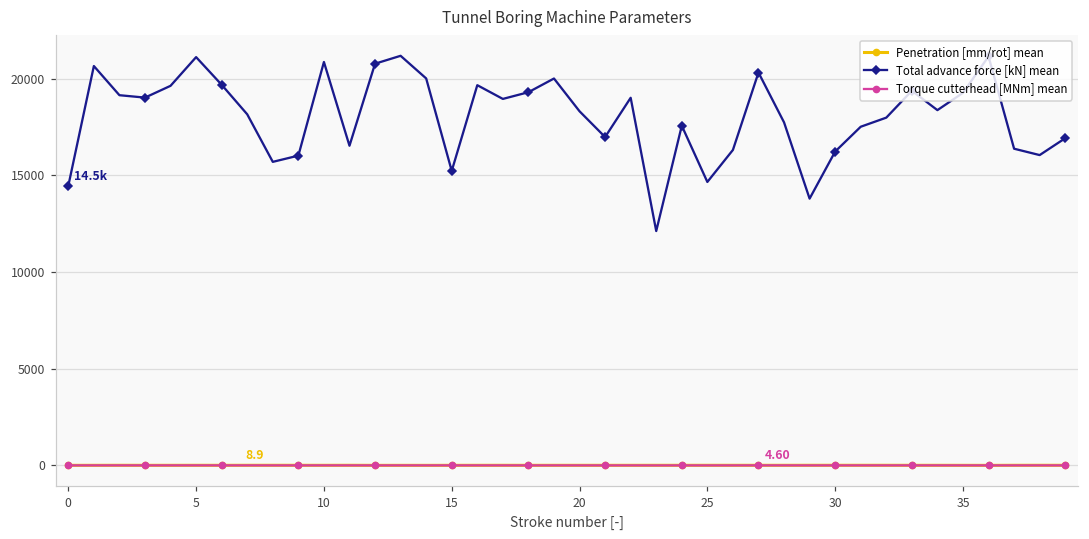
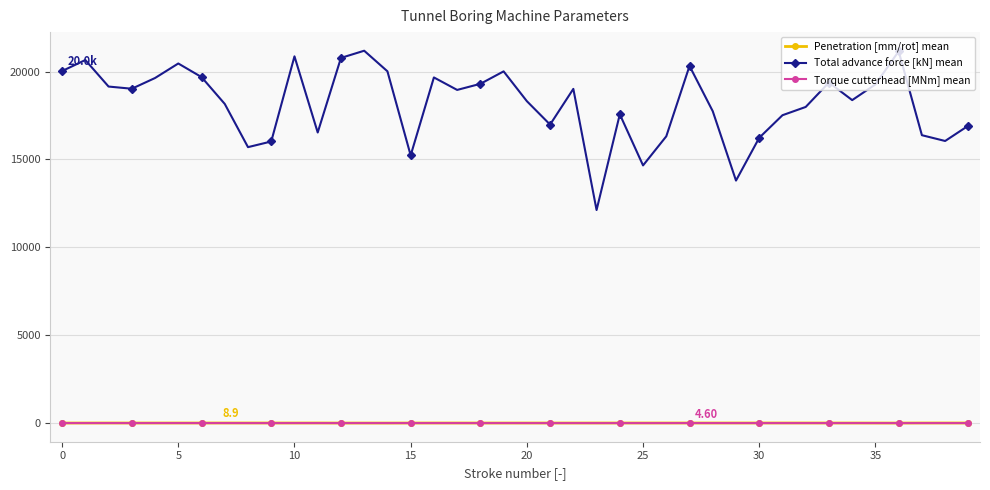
Total advance force [kN] mean, 0: 14.5k -> 20.0k
Total advance force [kN] mean, 5: 21100 -> 20500
